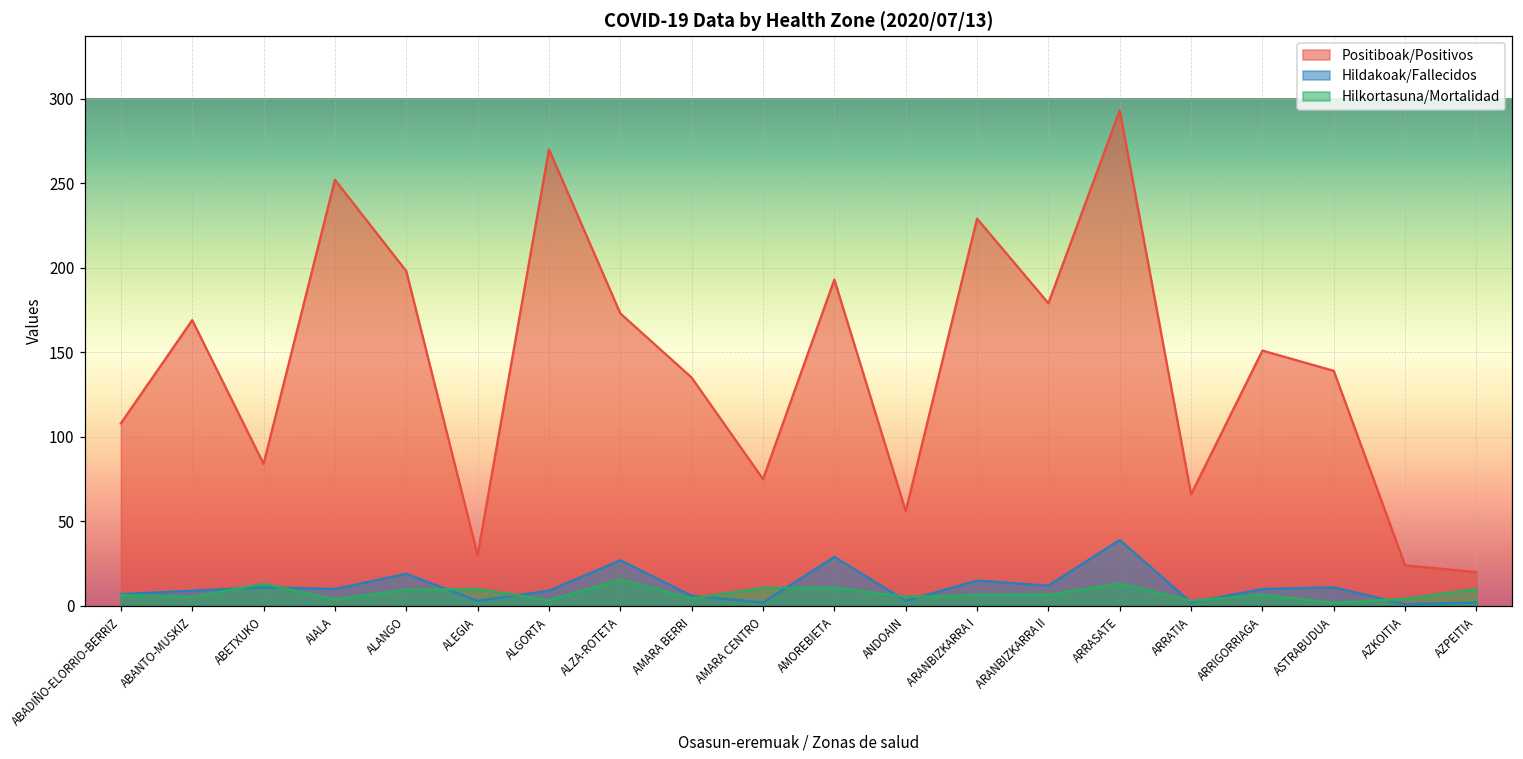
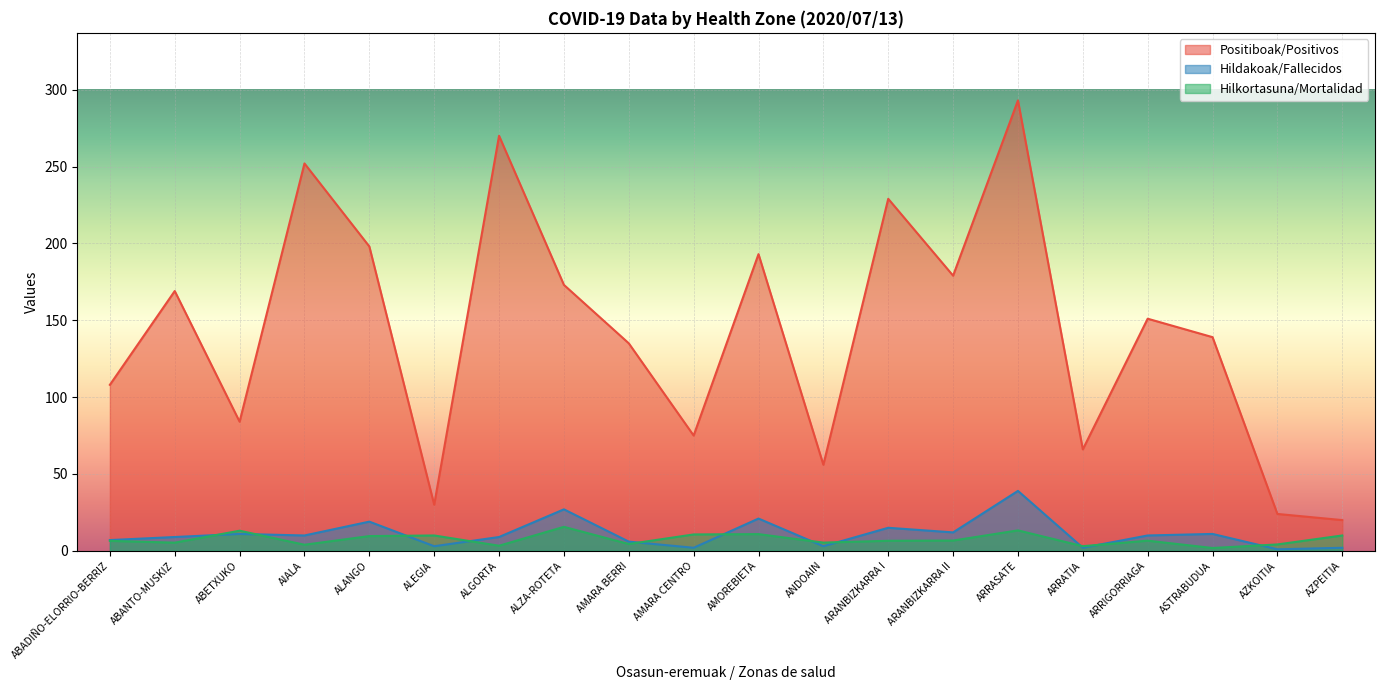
Hildakoak/Fallecidos, AMOREBIETA: 29 -> 21
